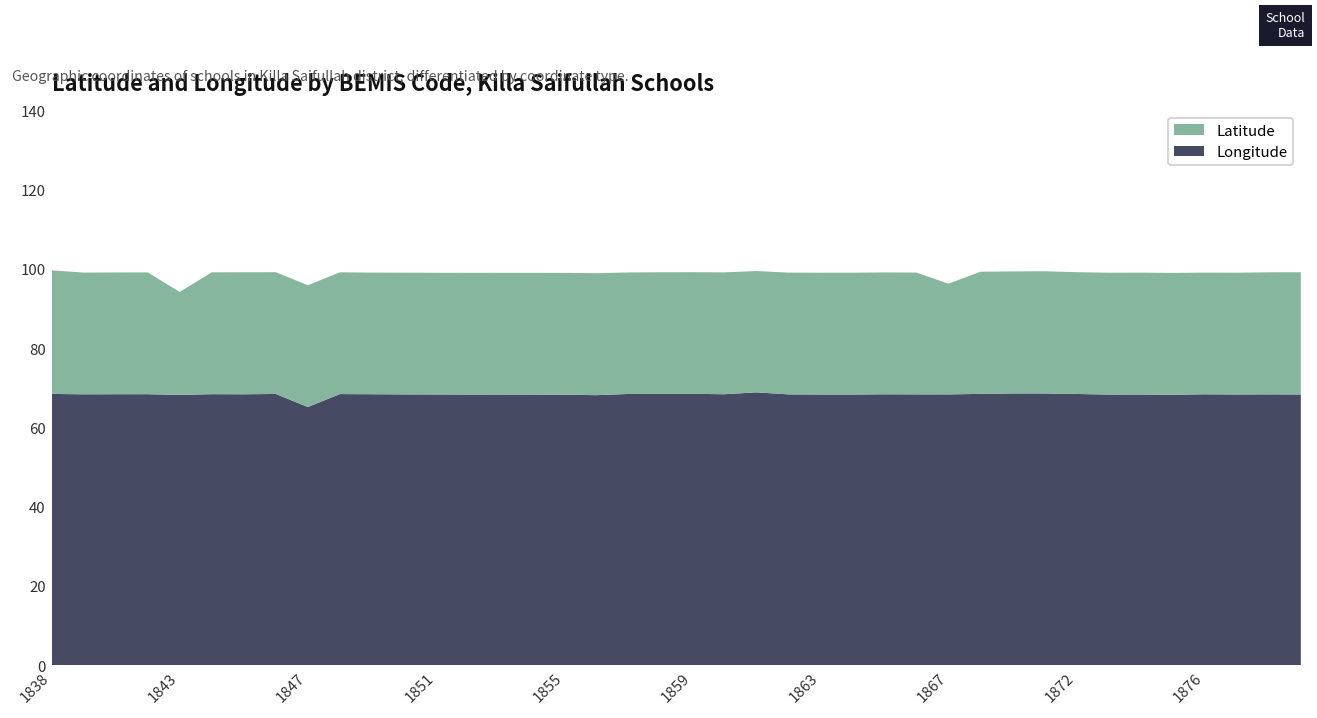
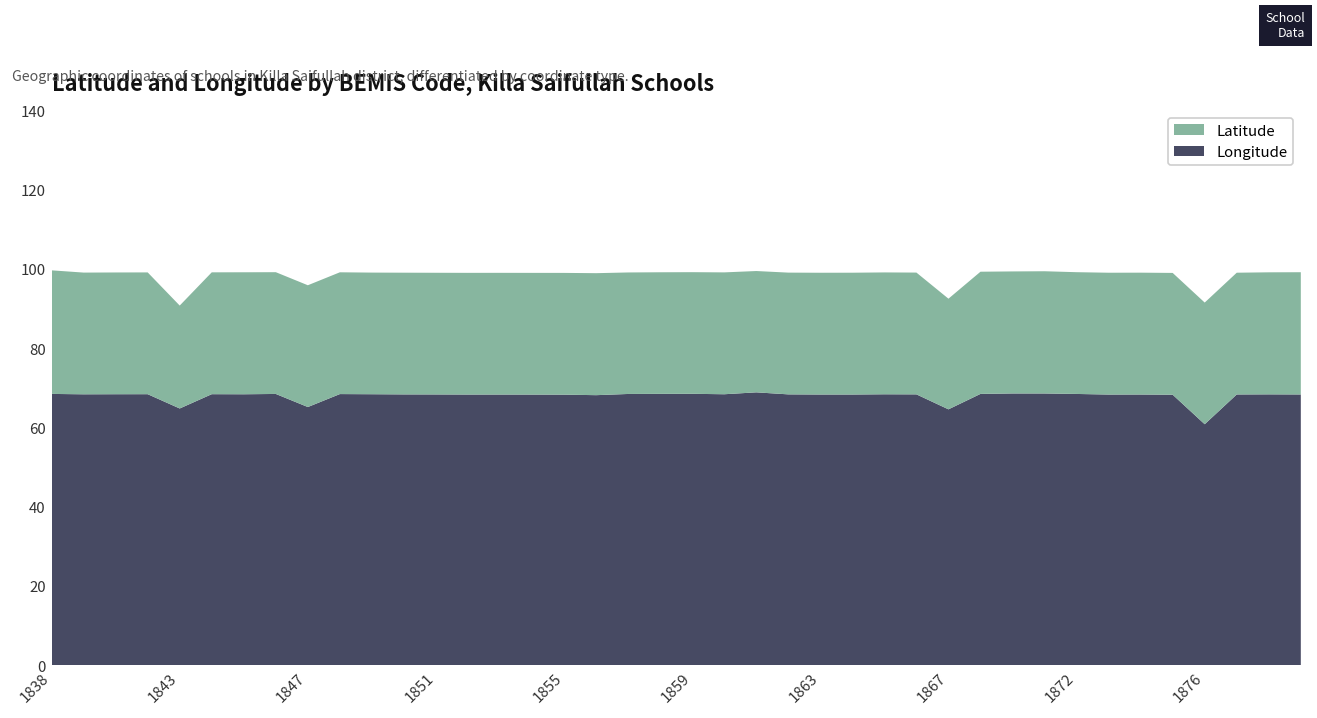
Longitude, 1843: 68 -> 65
Longitude, 1867: 68 -> 65
Longitude, 1876: 68 -> 61
